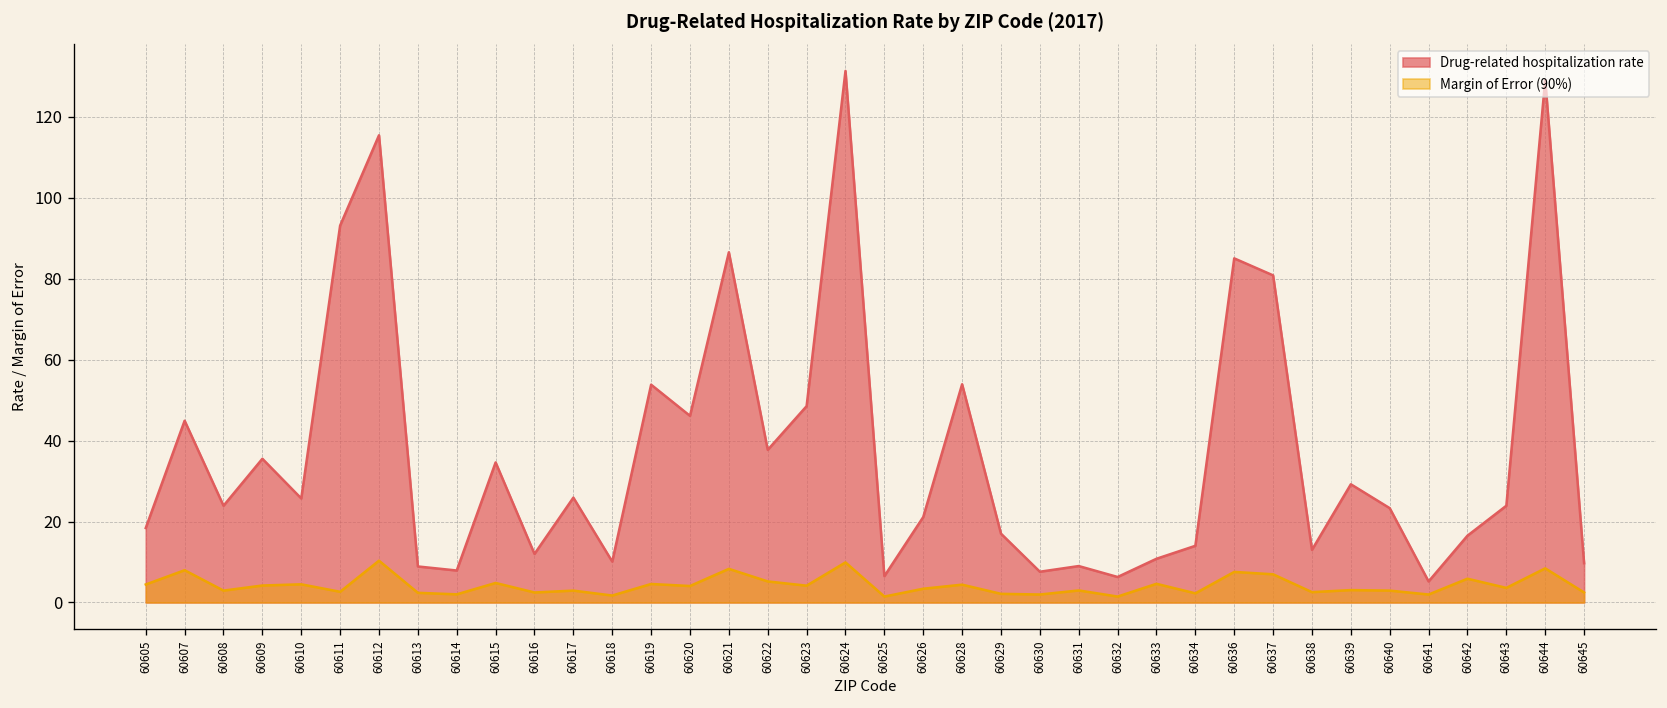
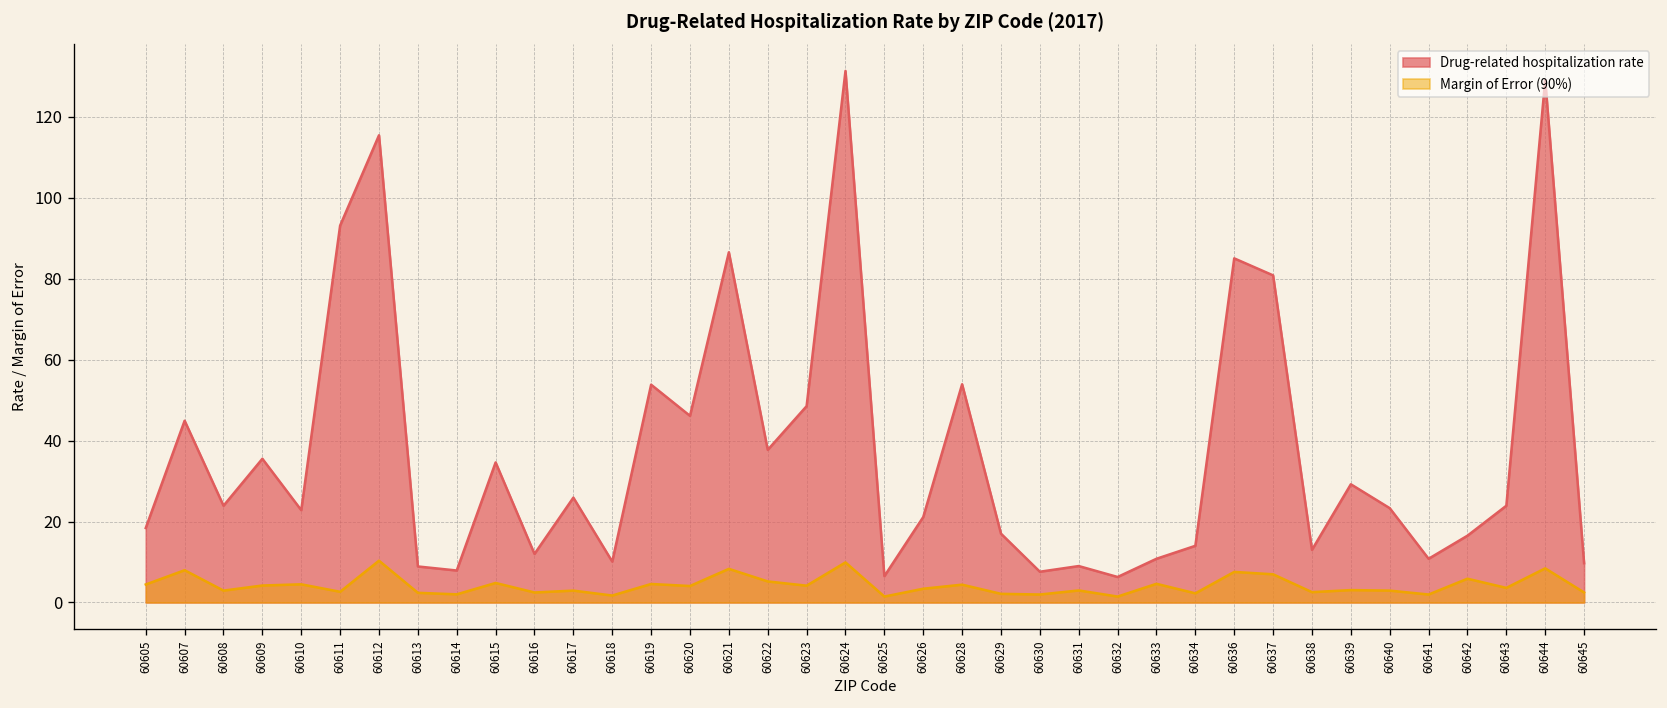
Drug-related hospitalization rate, 60610: 26 -> 23
Drug-related hospitalization rate, 60641: 5 -> 11
